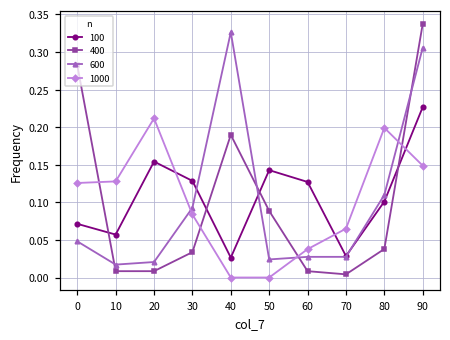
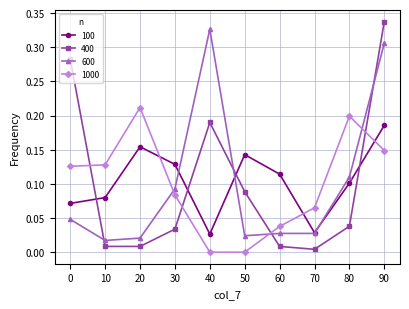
100, 10: 0.06 -> 0.08
100, 60: 0.13 -> 0.11
100, 90: 0.23 -> 0.19
